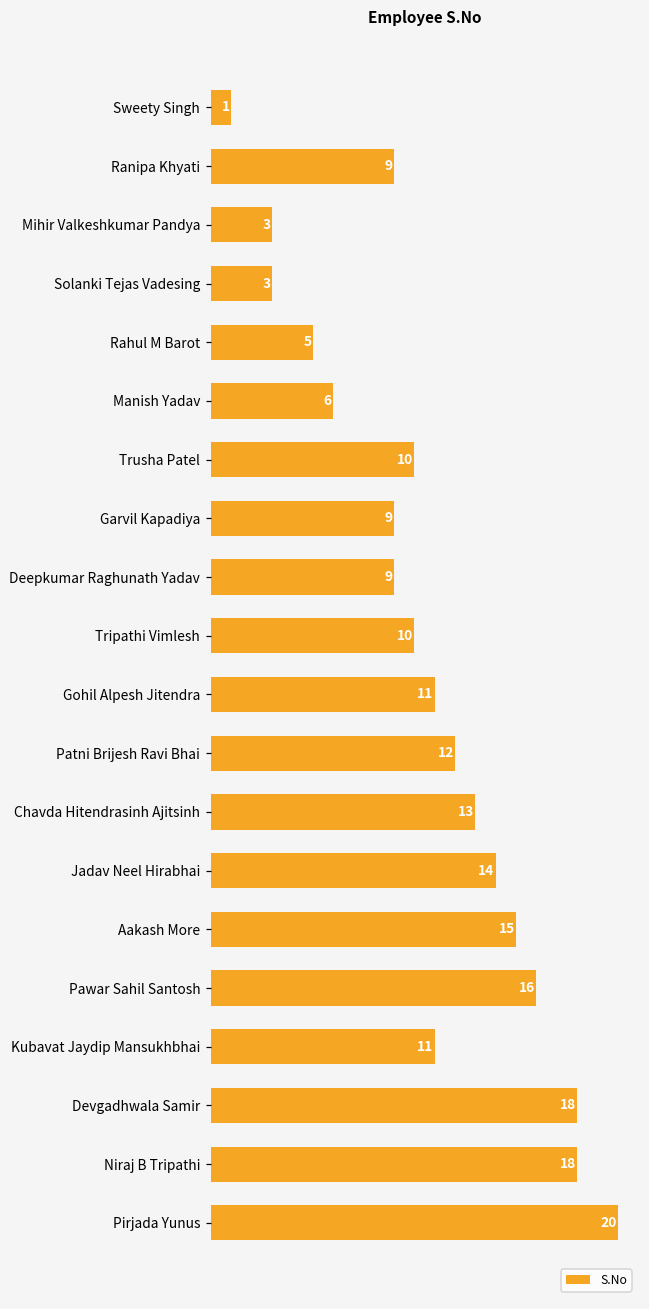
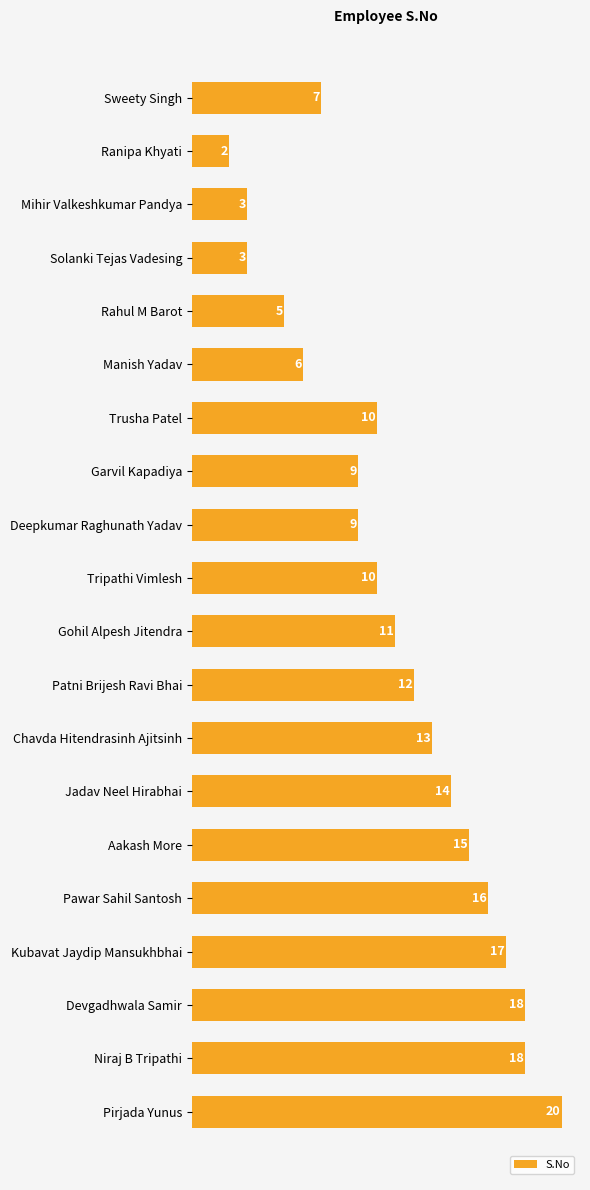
Sweety Singh: 1 -> 7
Ranipa Khyati: 9 -> 2
Kubavat Jaydip Mansukhbhai: 11 -> 17
